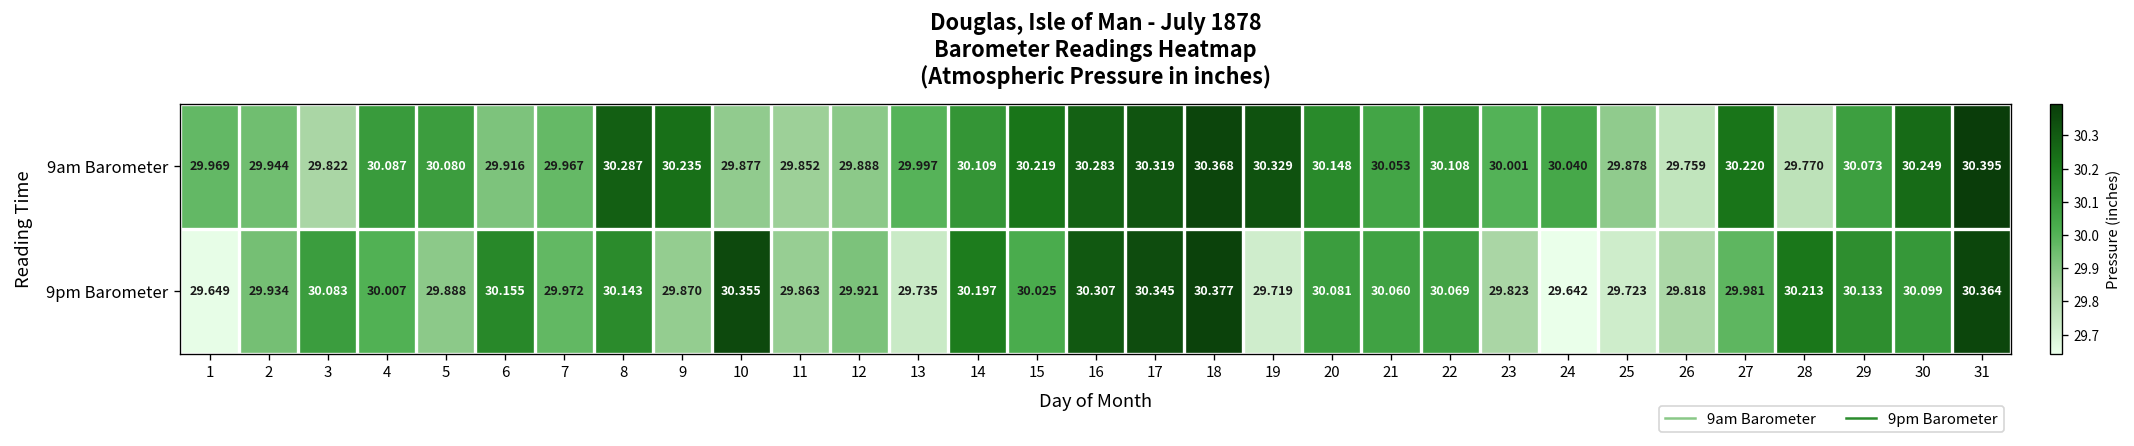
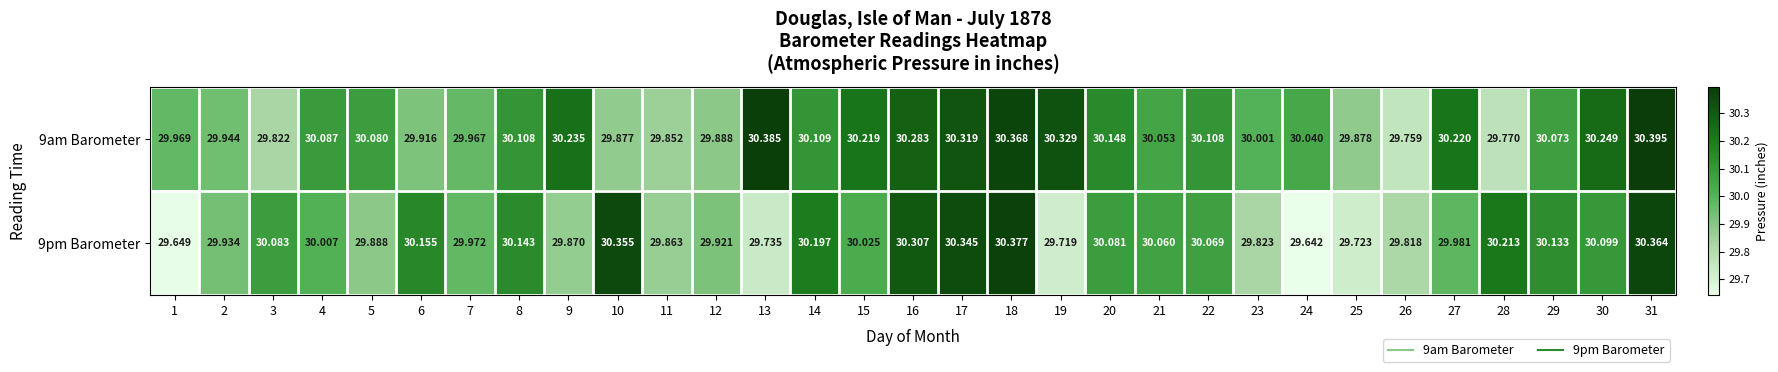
9am Barometer, 8: 30.287 -> 30.108
9am Barometer, 13: 29.997 -> 30.385
